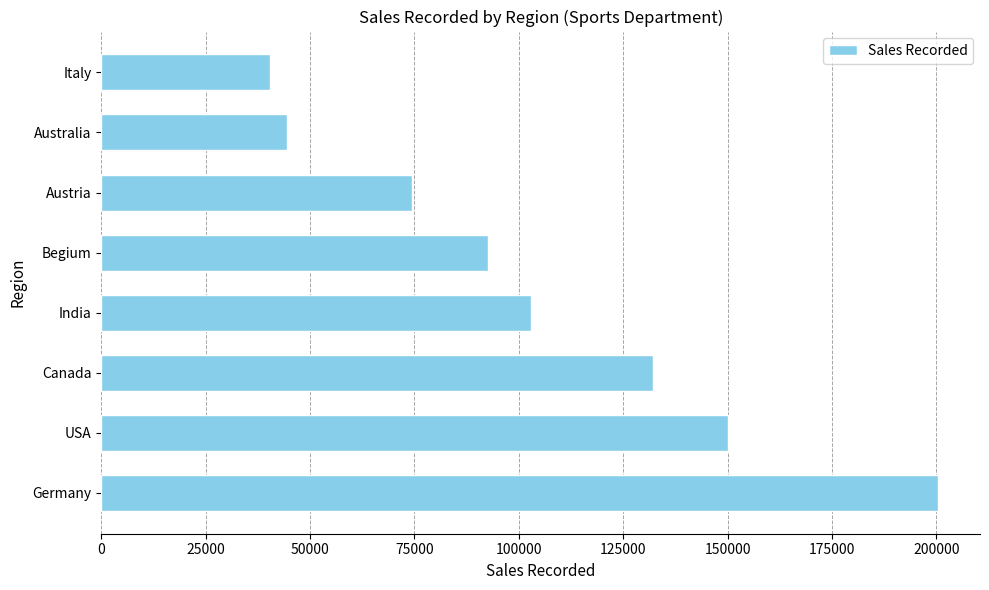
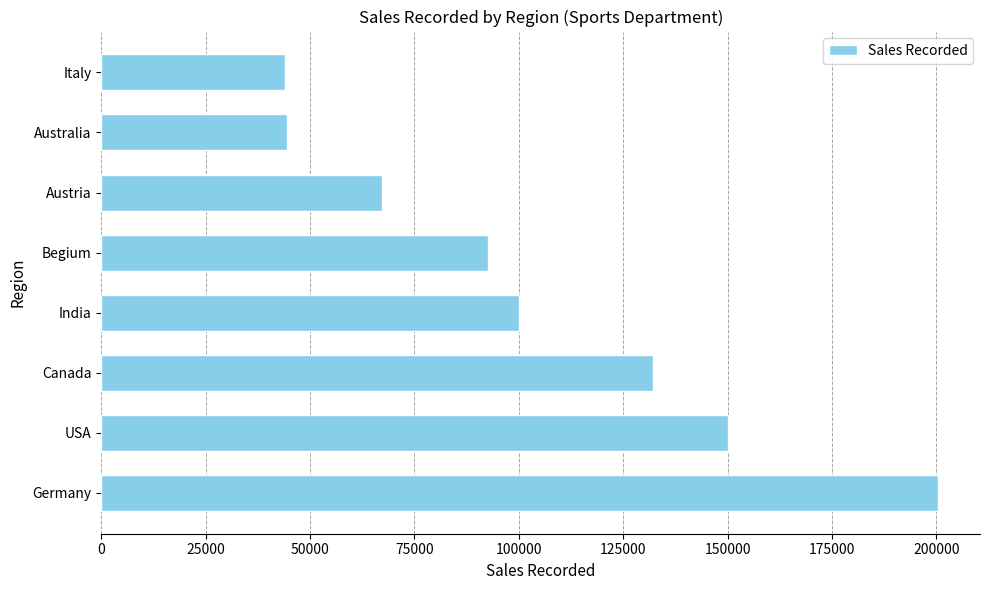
Italy: 40000 -> 44000
Austria: 74000 -> 67000
India: 103000 -> 100000
